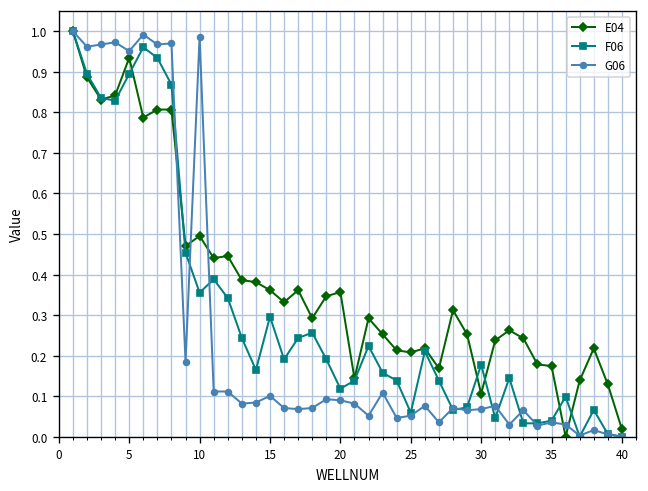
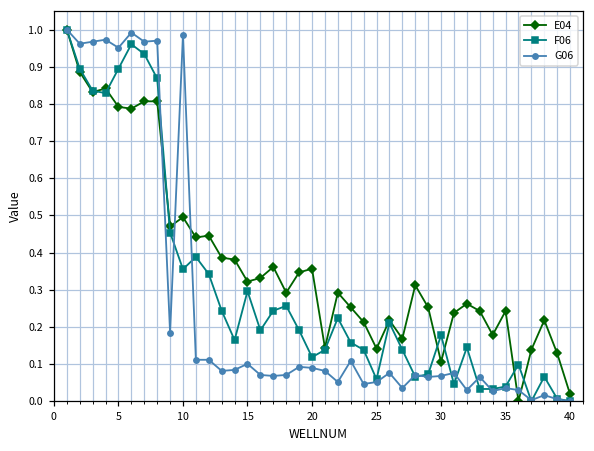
E04, 5: 0.93 -> 0.79
E04, 15: 0.36 -> 0.32
E04, 25: 0.21 -> 0.14
E04, 35: 0.17 -> 0.24
